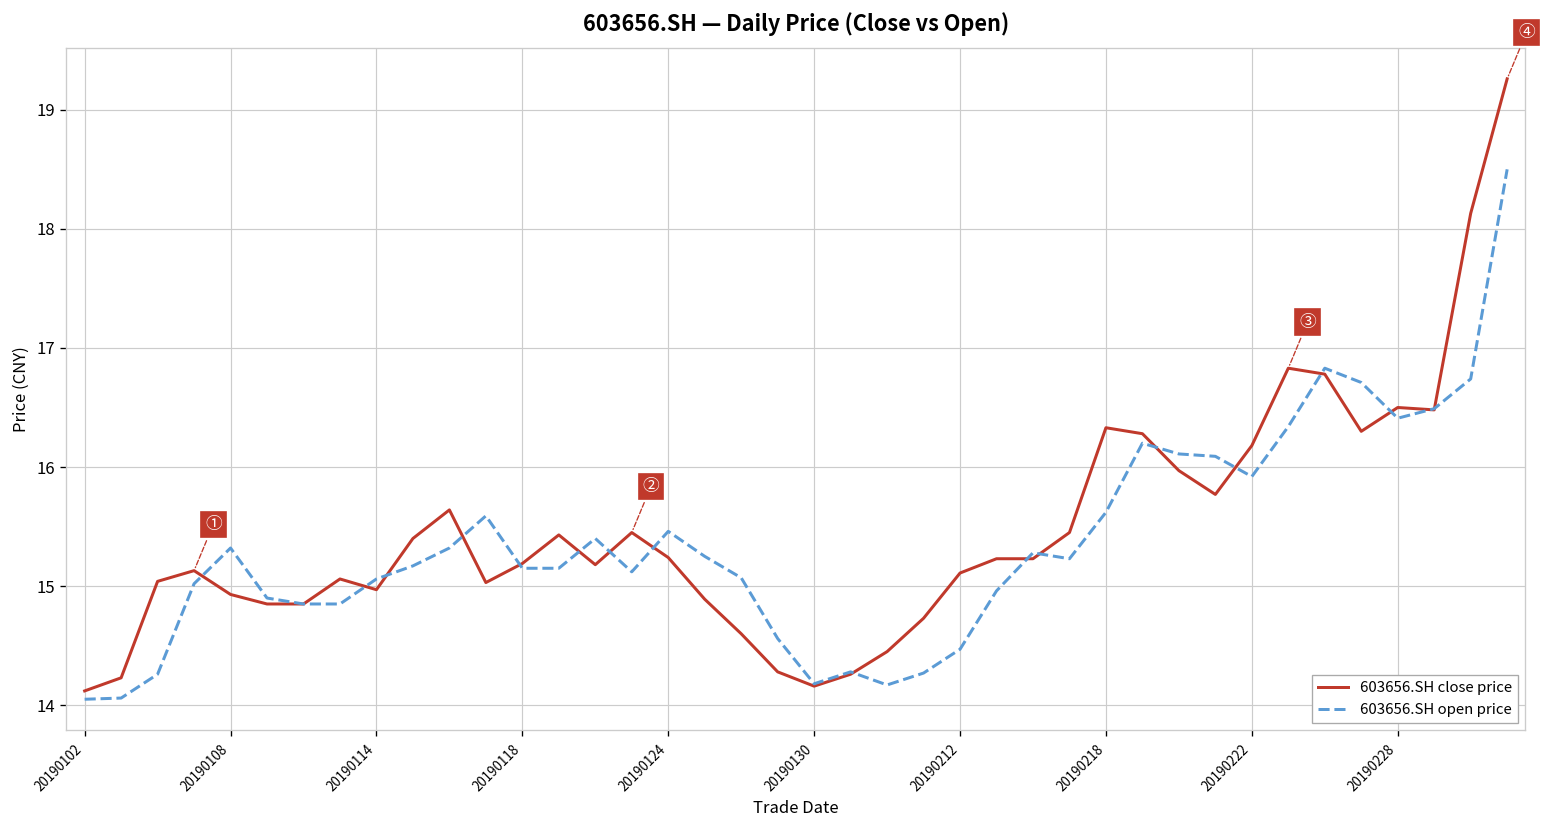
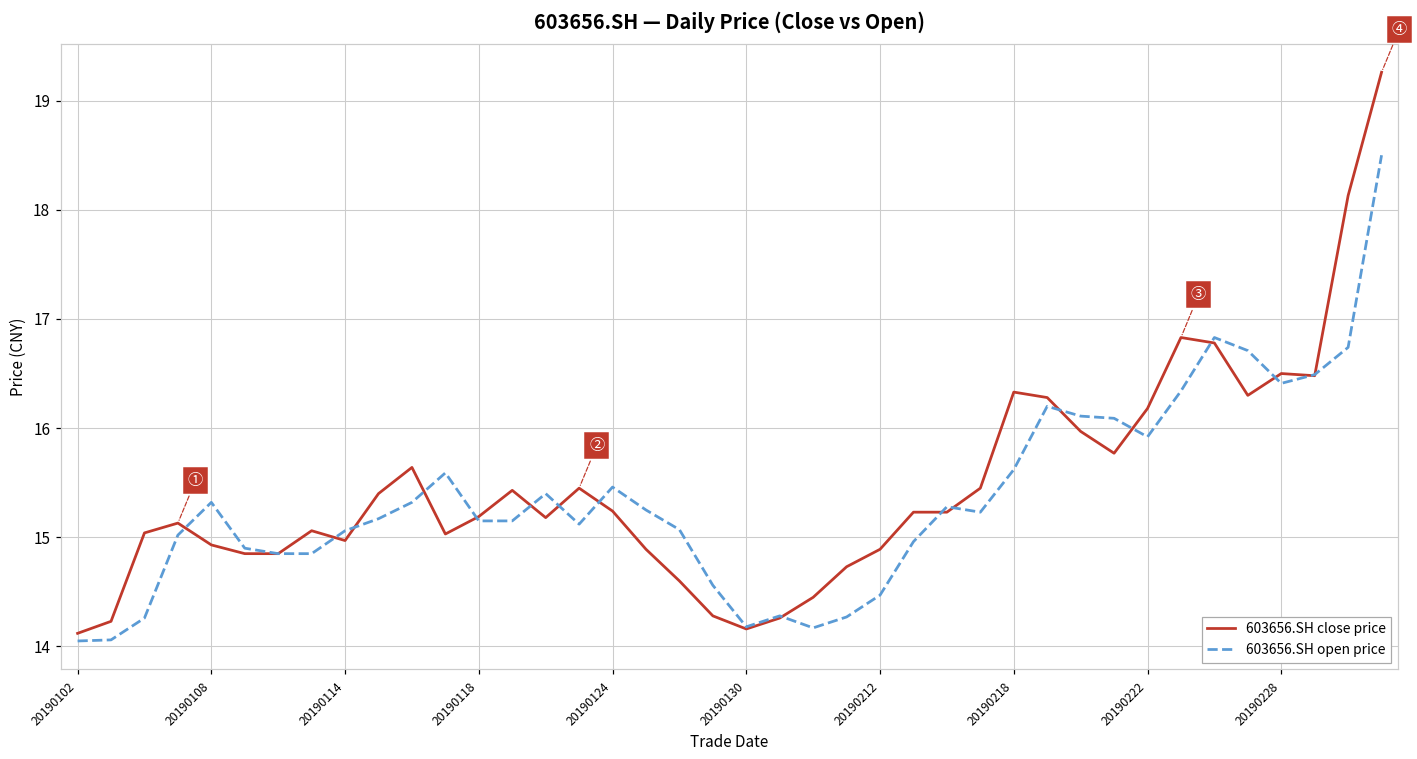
603656.SH close price, 20190212: 15.1 -> 14.9
